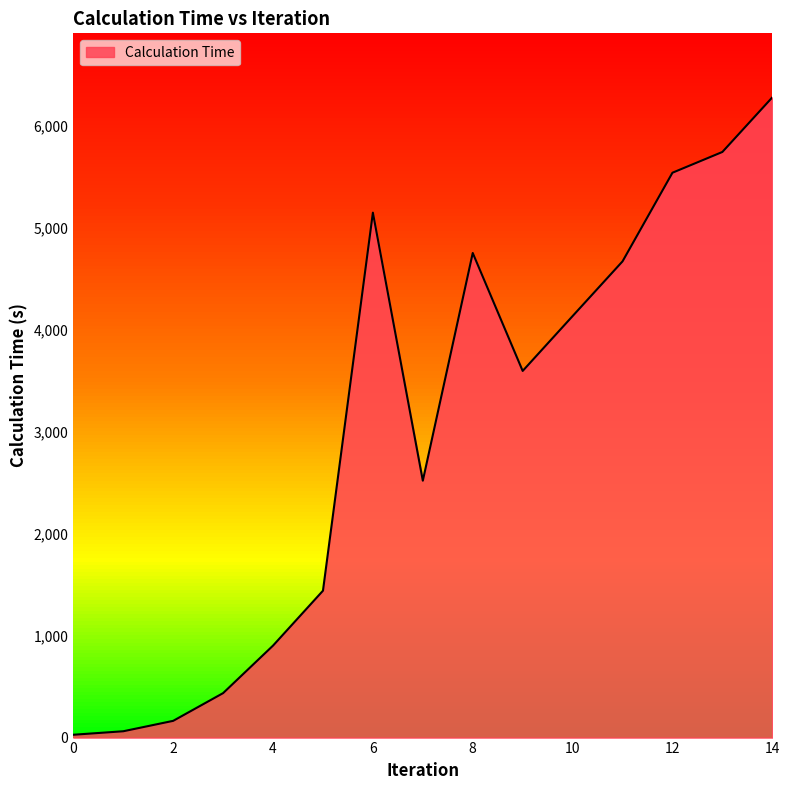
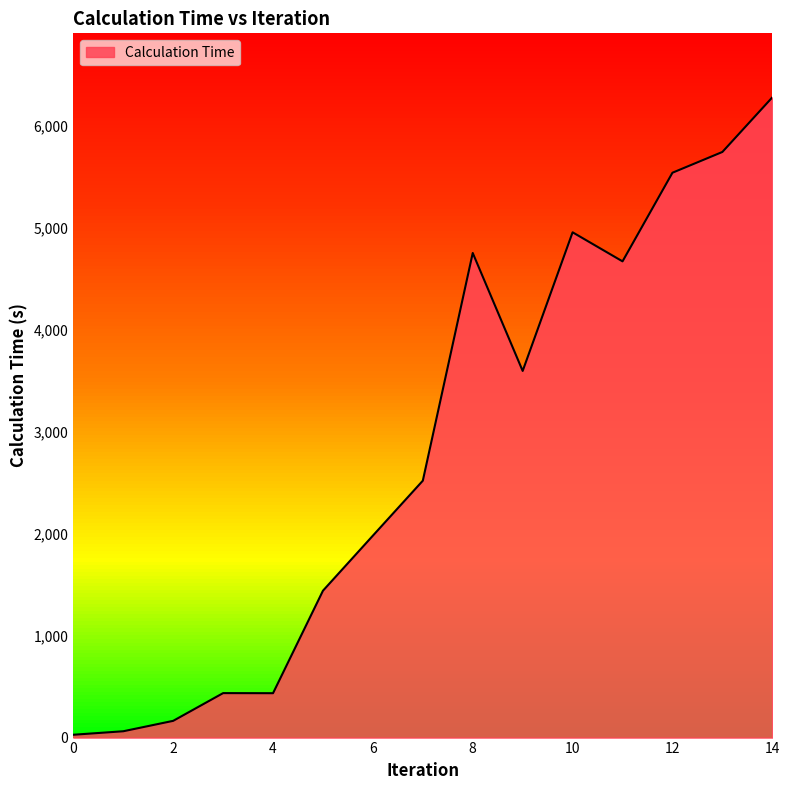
Calculation Time, 4: 900 -> 440
Calculation Time, 6: 5,150 -> 1,980
Calculation Time, 10: 4,130 -> 4,950
